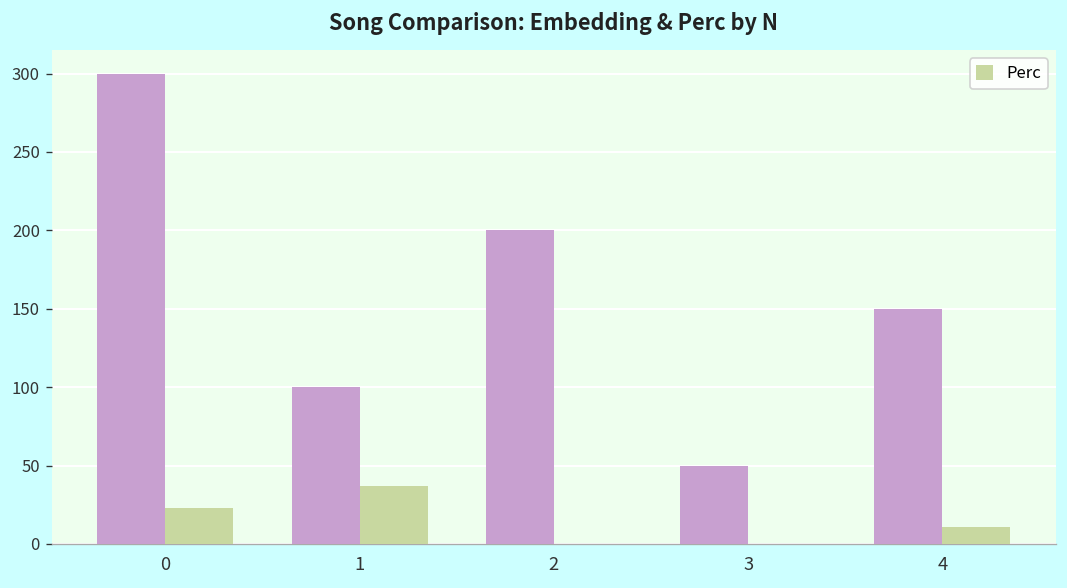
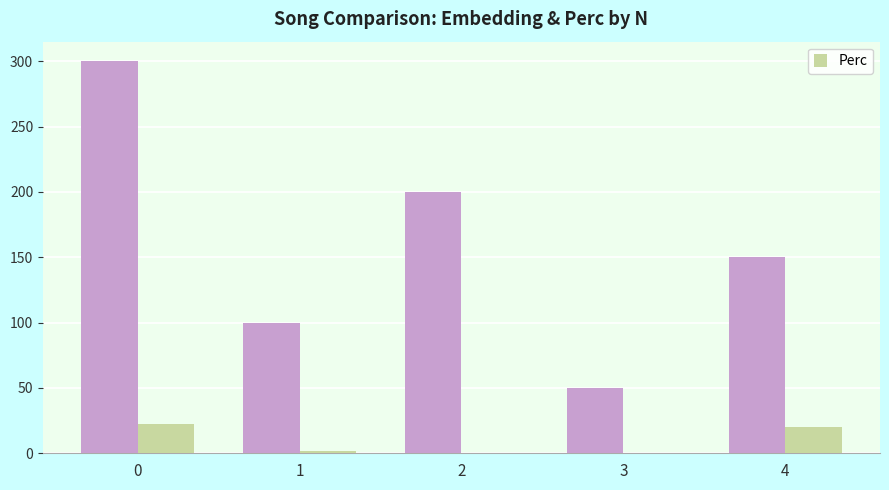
Perc, 1: 37 -> 1
Perc, 4: 11 -> 20
